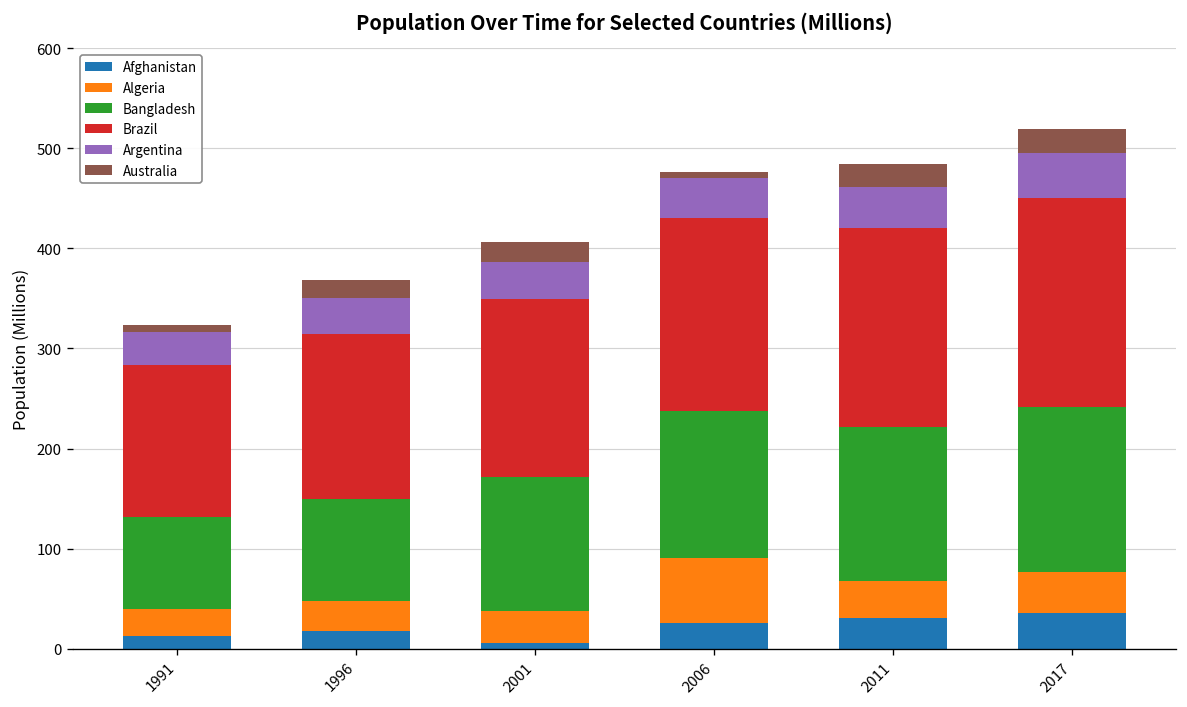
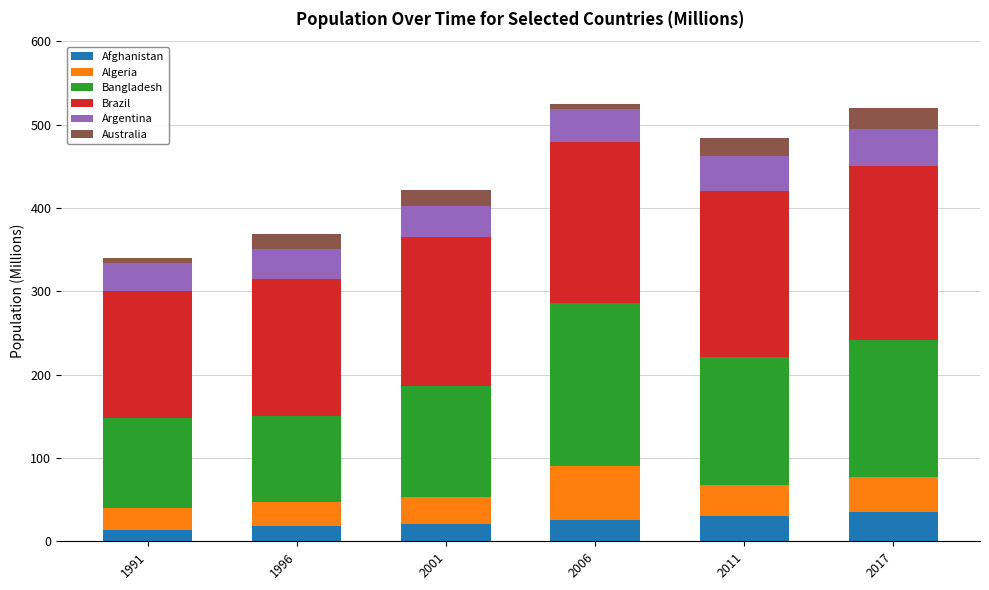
Bangladesh, 1991: 90 -> 110
Afghanistan, 2001: 10 -> 20
Bangladesh, 2006: 150 -> 190
